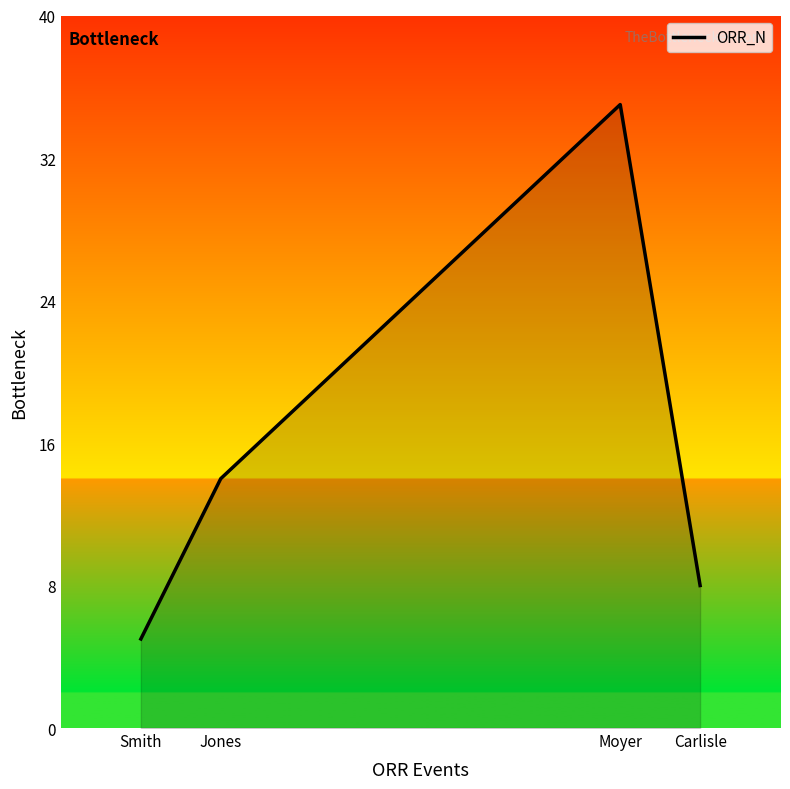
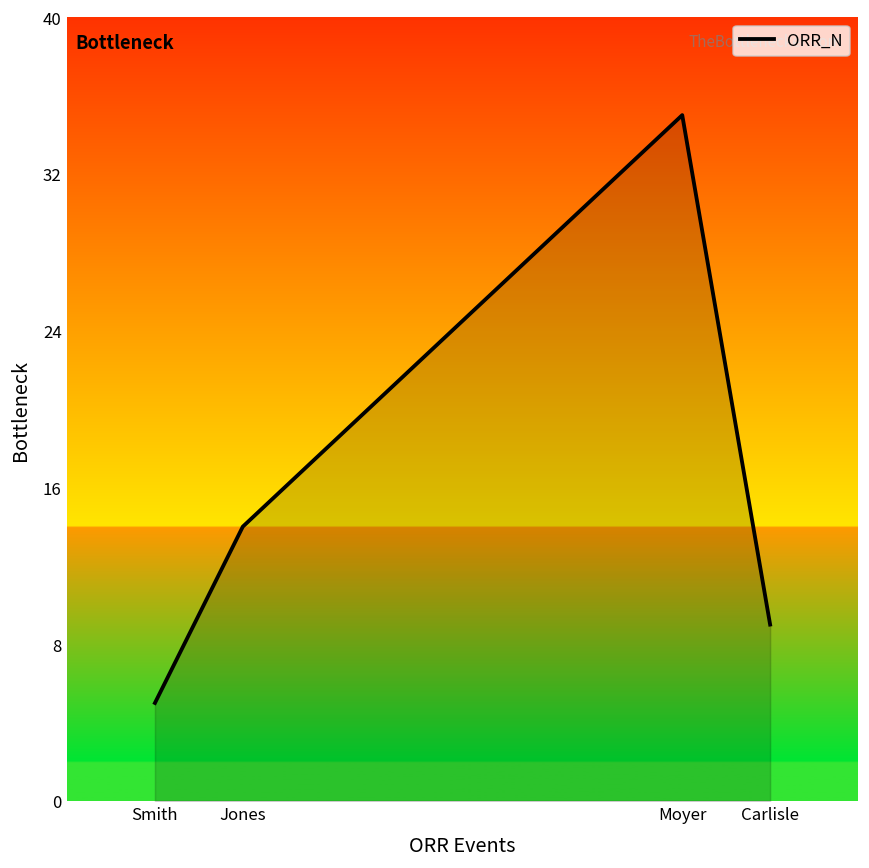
Carlisle: 8 -> 9
